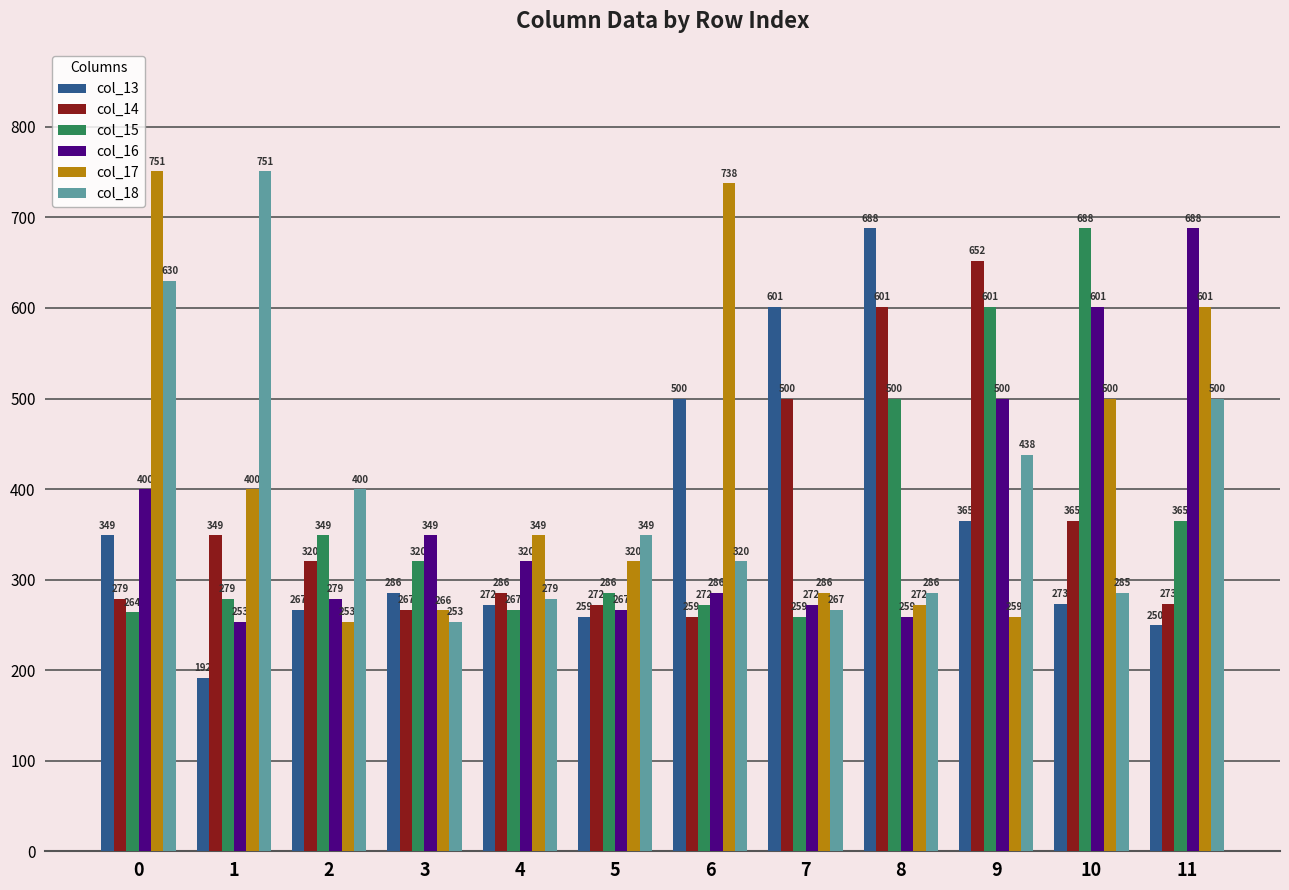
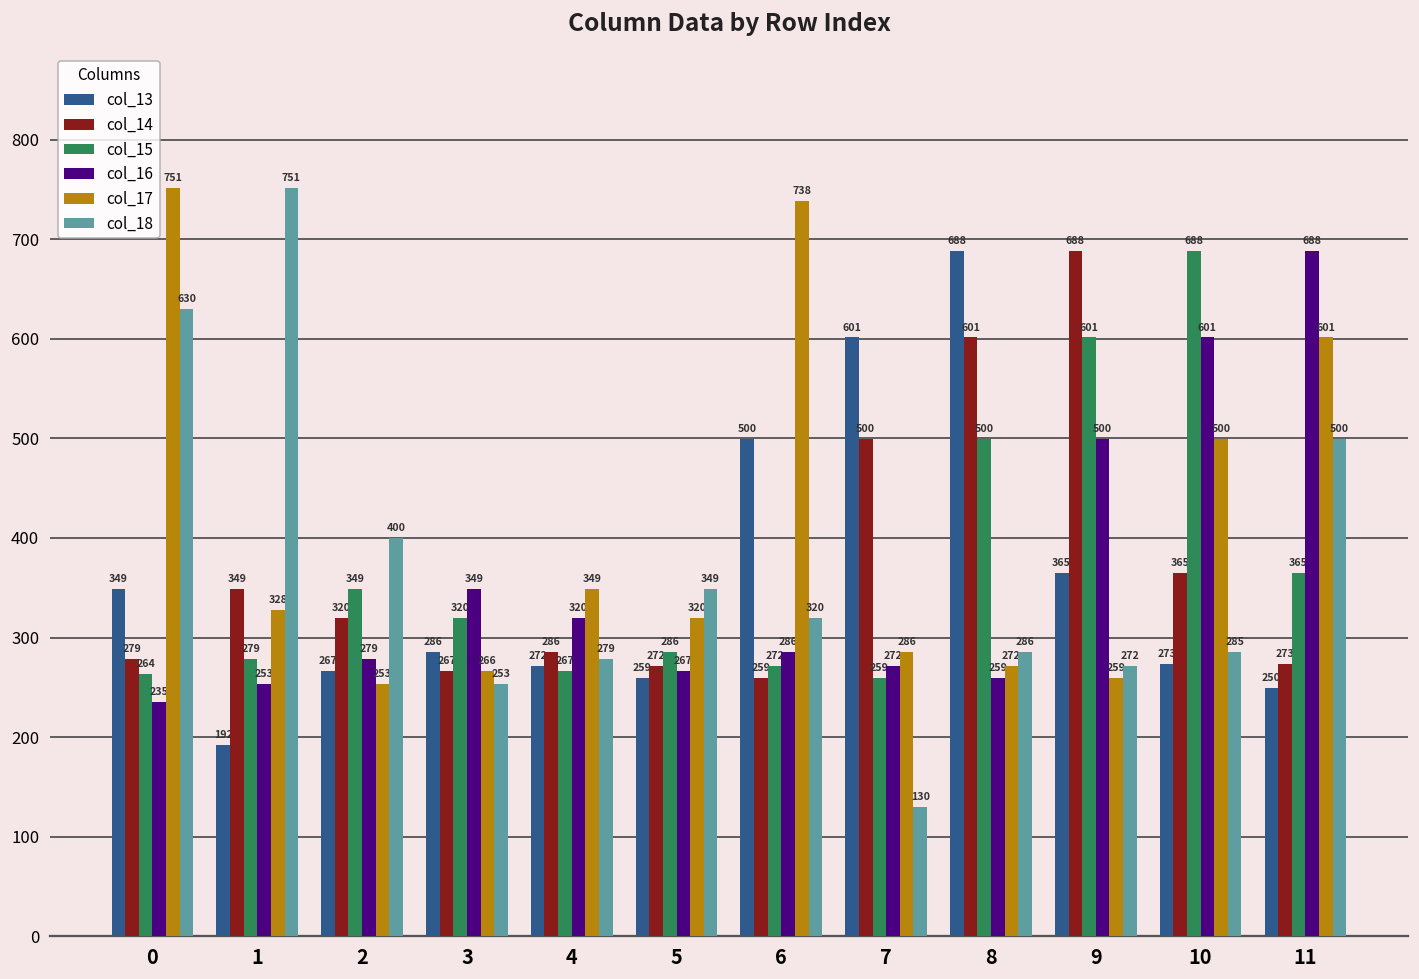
col_16, 0: 400 -> 235
col_17, 1: 400 -> 328
col_18, 7: 267 -> 130
col_14, 9: 652 -> 688
col_18, 9: 438 -> 272
